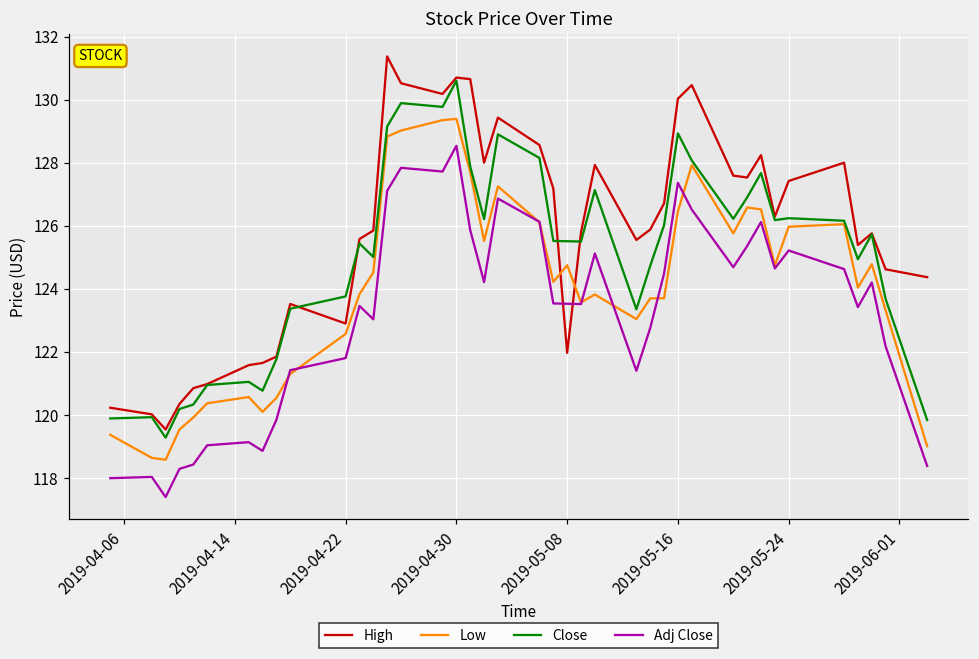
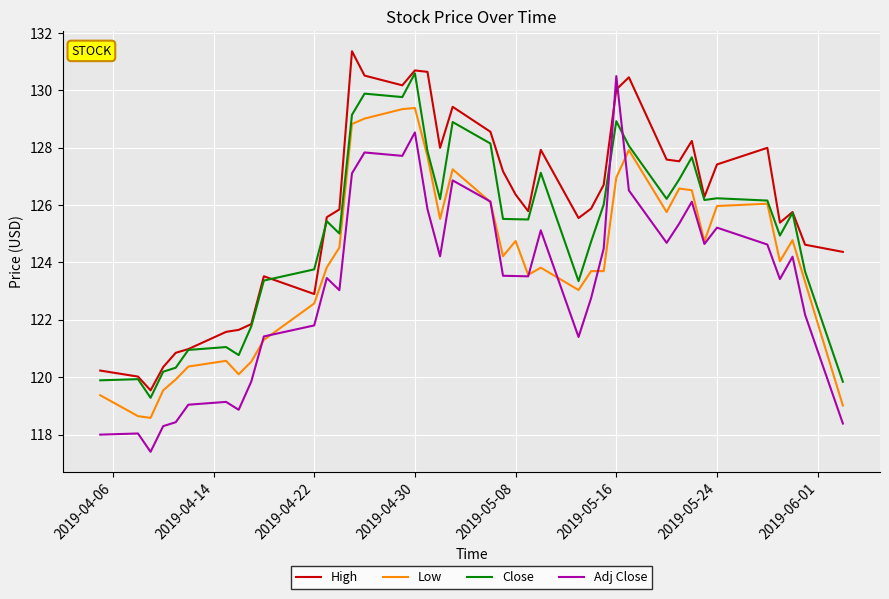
High, 2019-05-08: 122.0 -> 126.4
Low, 2019-05-16: 126.5 -> 127.0
Adj Close, 2019-05-16: 127.4 -> 130.5
